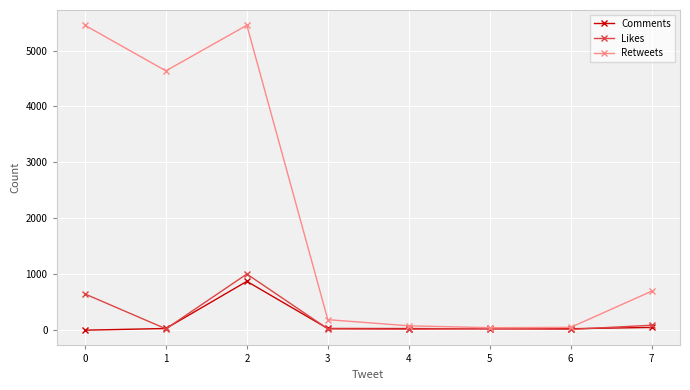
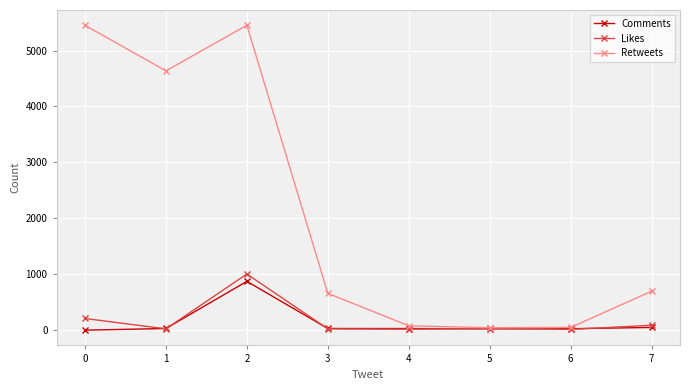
Likes, 0: 600 -> 200
Retweets, 3: 200 -> 700
